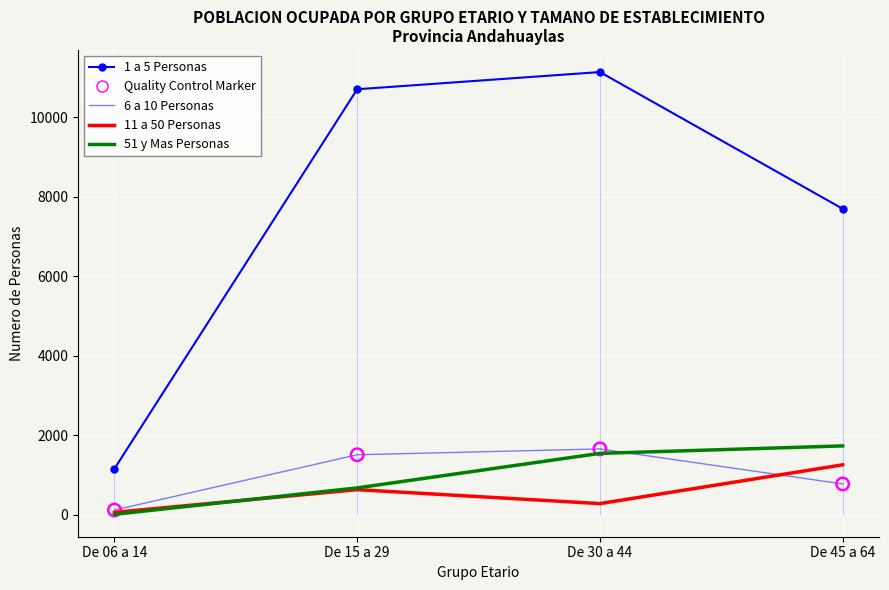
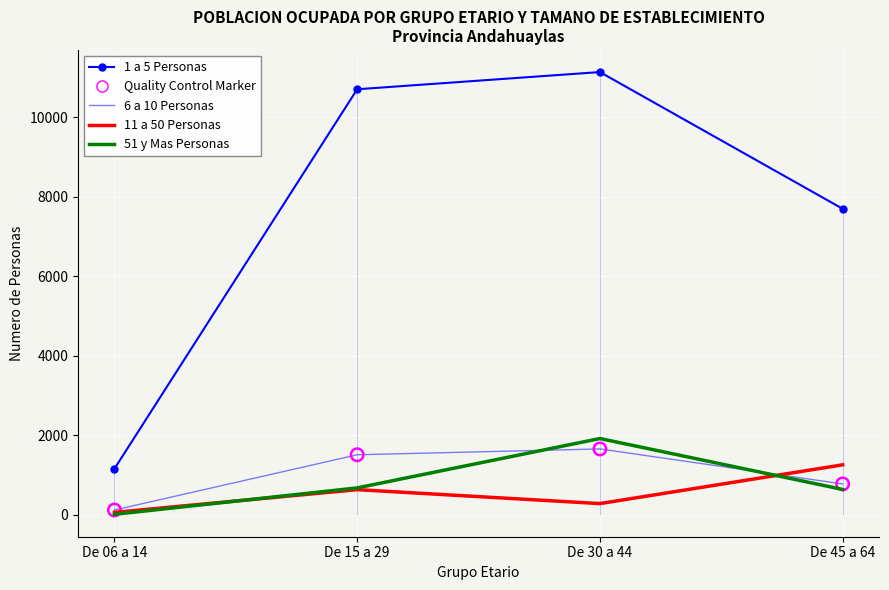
51 y Mas Personas, De 30 a 44: 1500 -> 1900
51 y Mas Personas, De 45 a 64: 1700 -> 600
